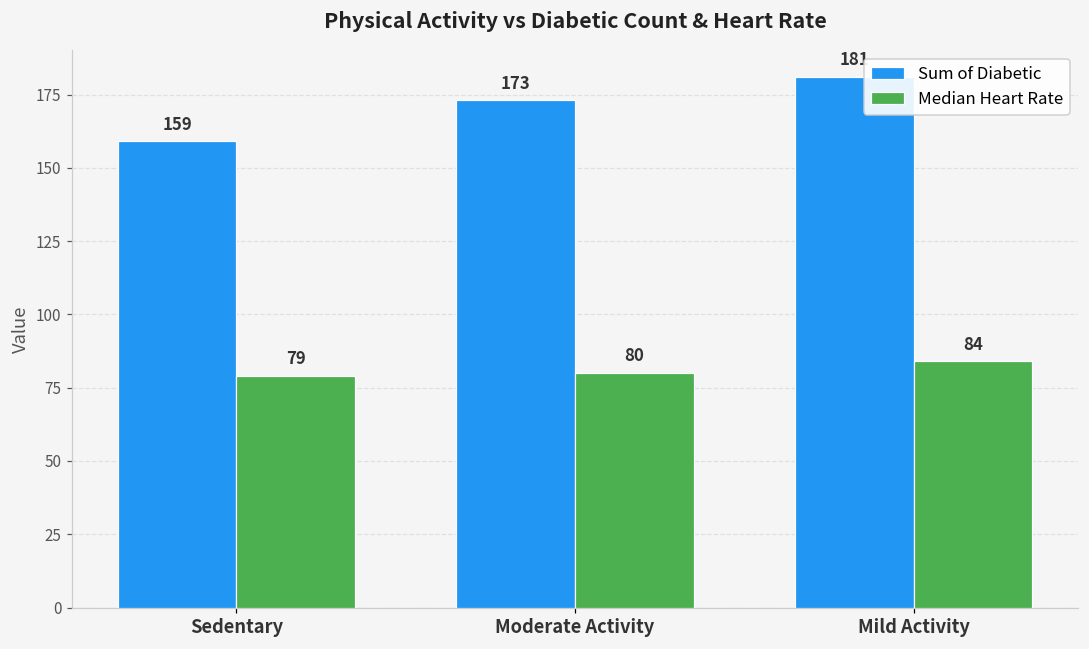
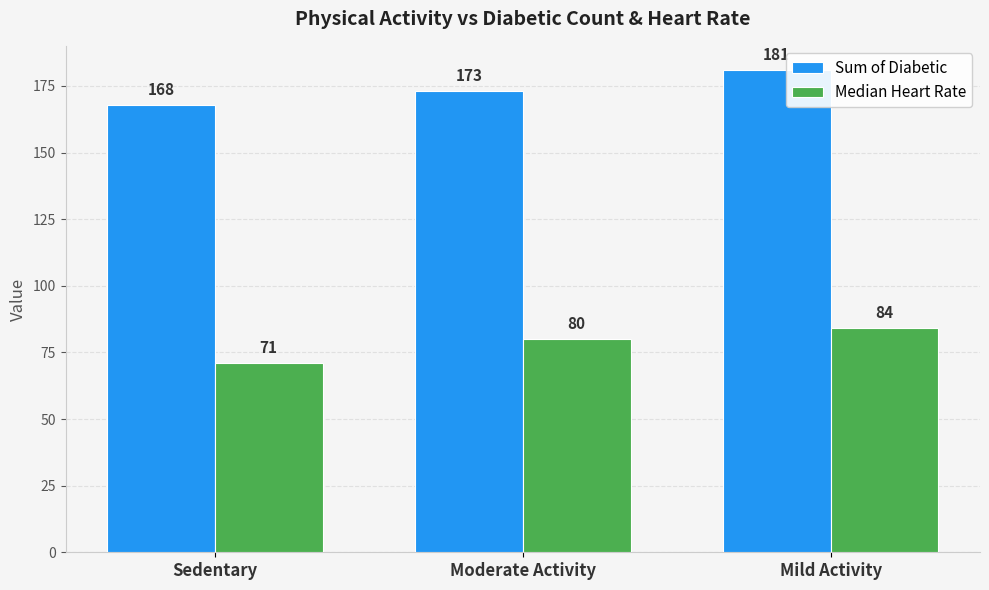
Sum of Diabetic, Sedentary: 159 -> 168
Median Heart Rate, Sedentary: 79 -> 71
